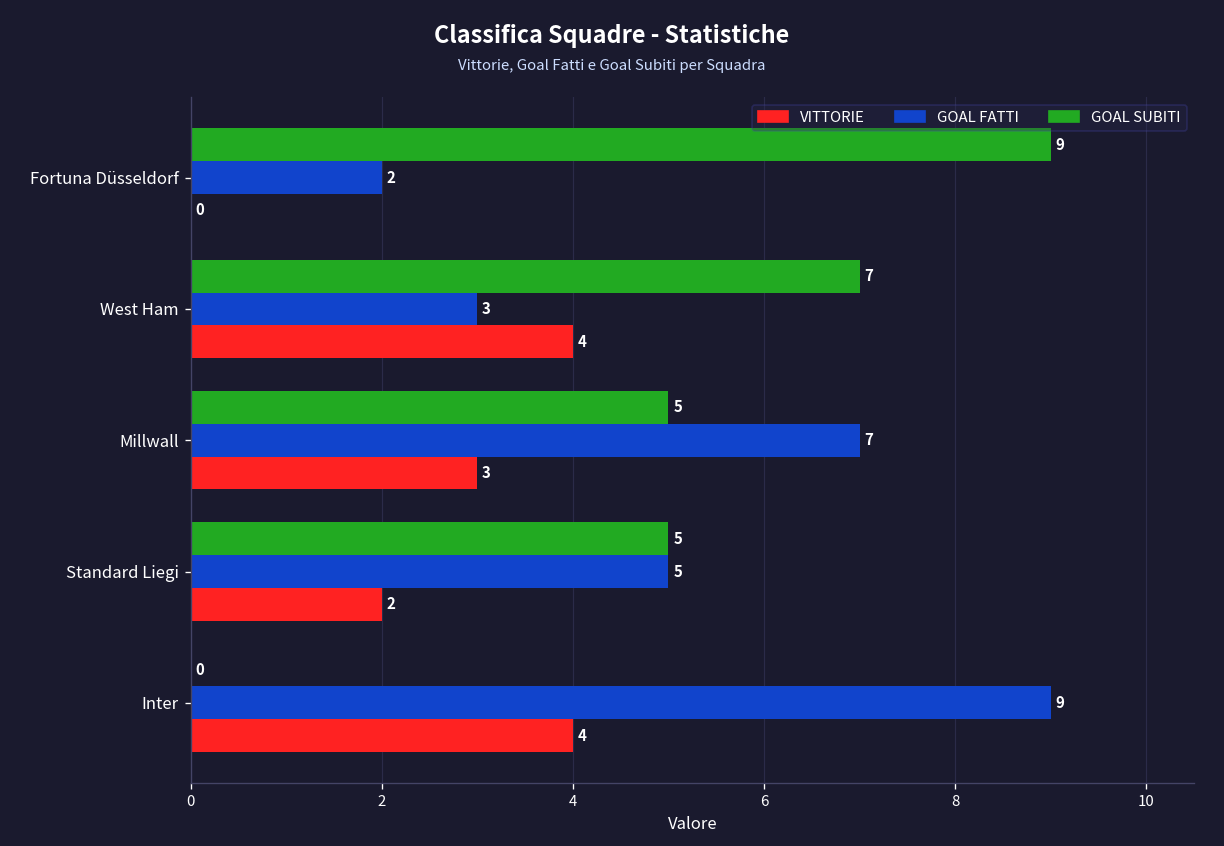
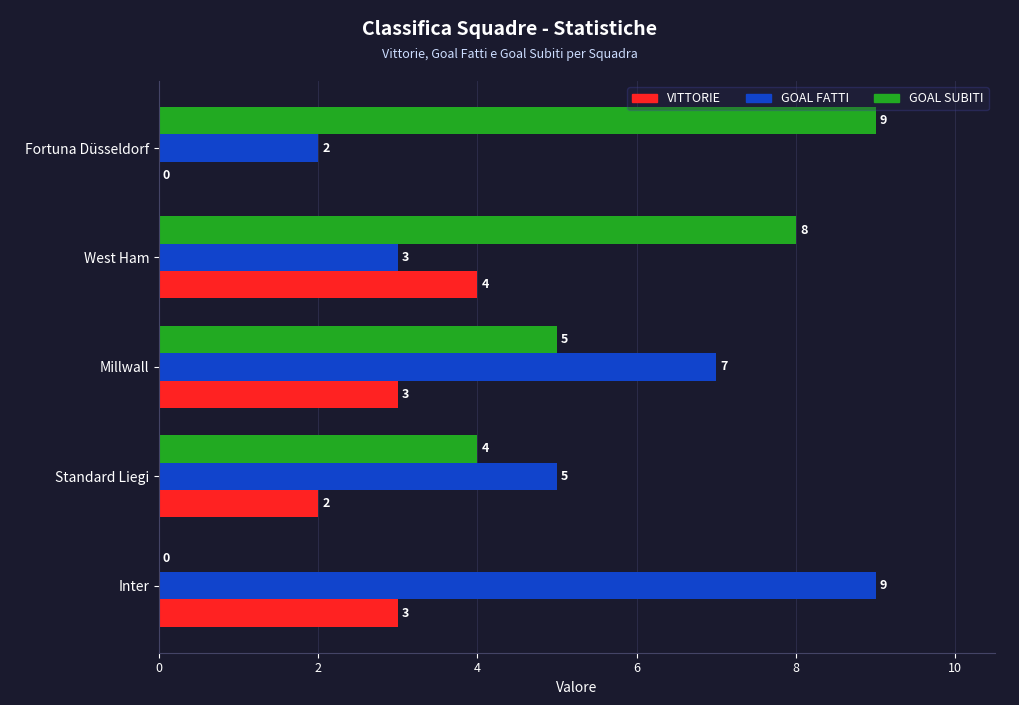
GOAL SUBITI, West Ham: 7 -> 8
GOAL SUBITI, Standard Liegi: 5 -> 4
VITTORIE, Inter: 4 -> 3
